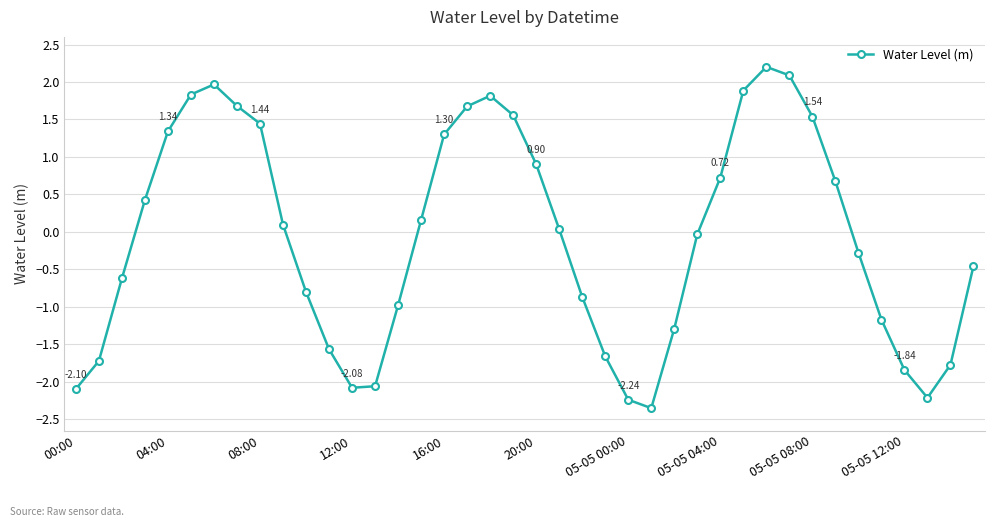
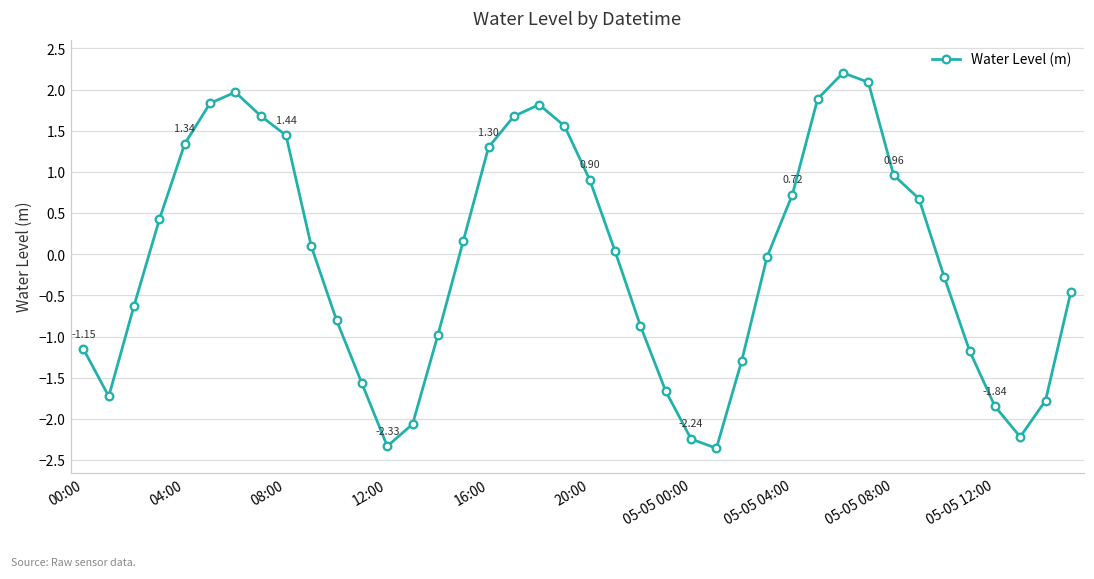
00:00: -2.10 -> -1.15
12:00: -2.08 -> -2.33
05-05 08:00: 1.54 -> 0.96
